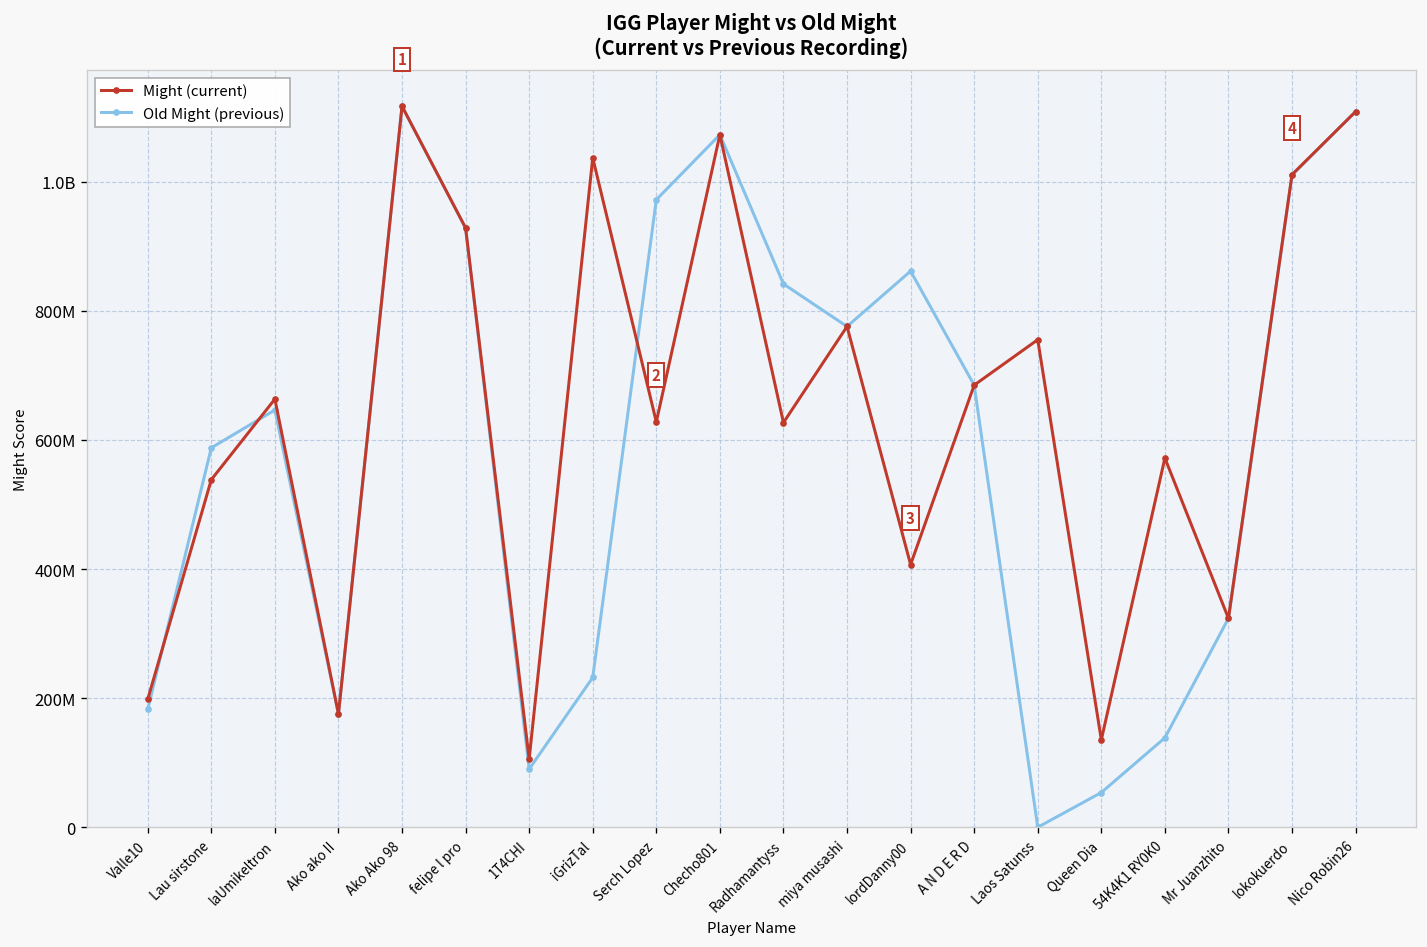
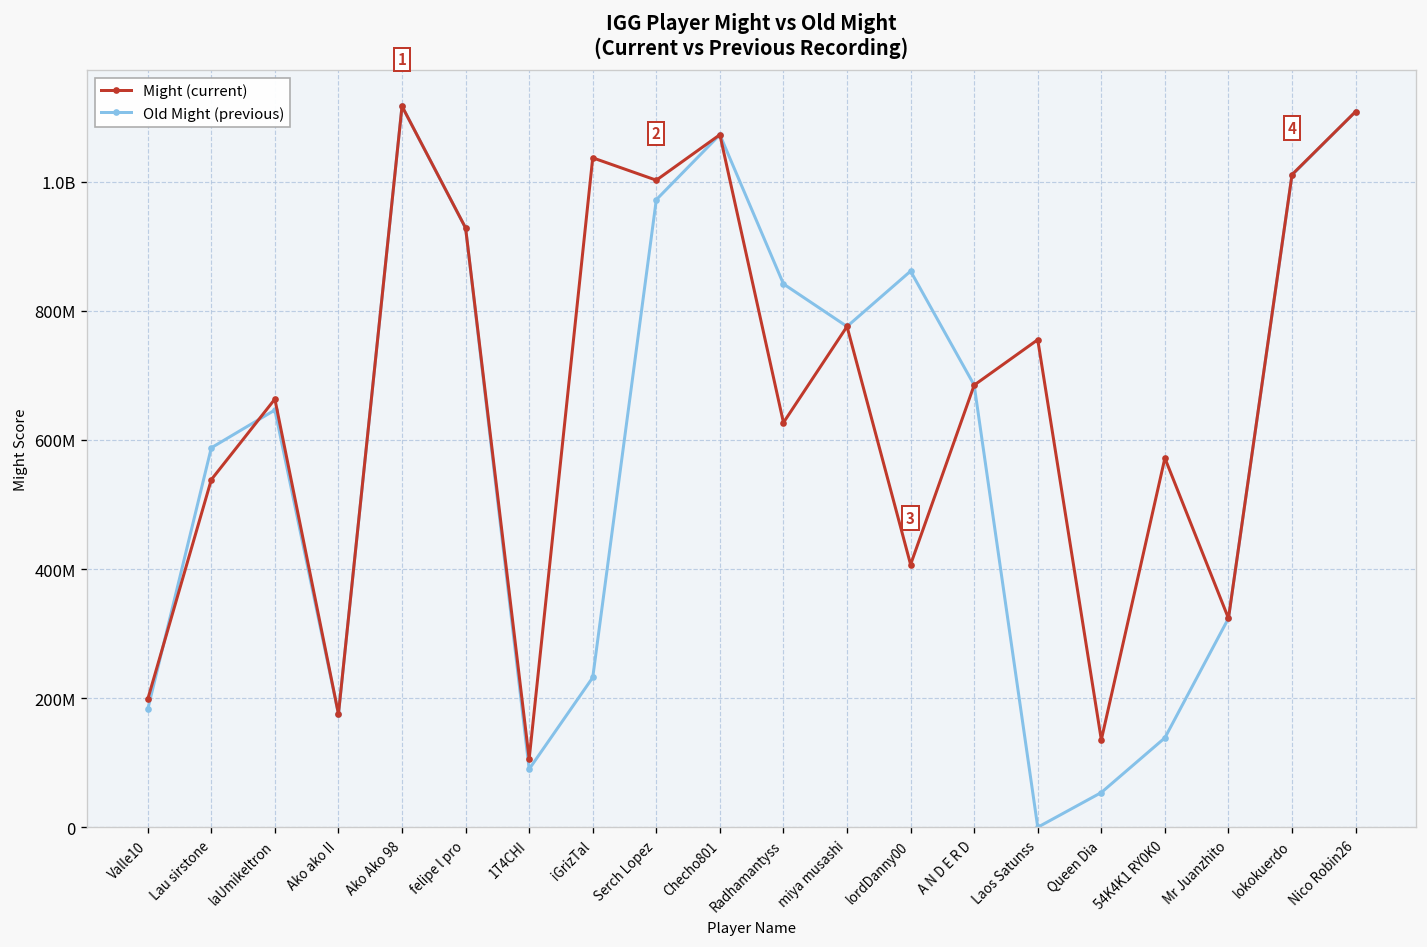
Might (current), Serch Lopez: 630000000 -> 1000000000
